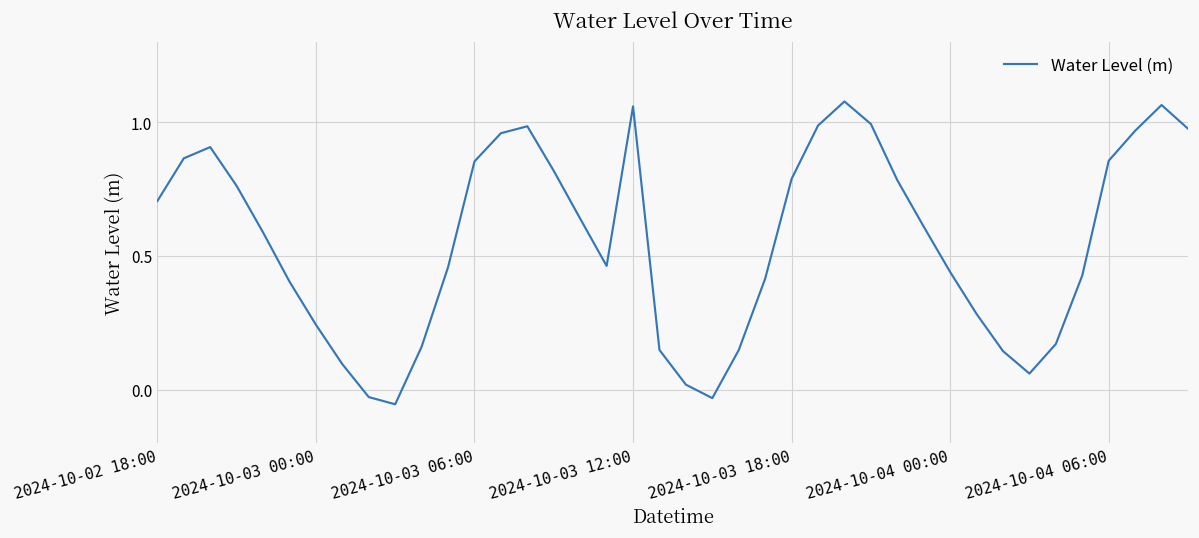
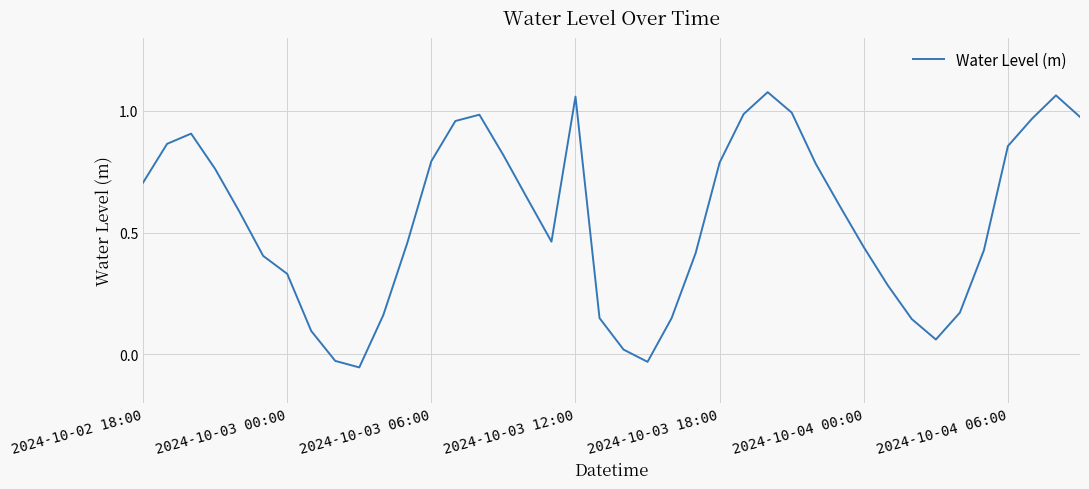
2024-10-03 00:00: 0.24 -> 0.33
2024-10-03 06:00: 0.85 -> 0.79
